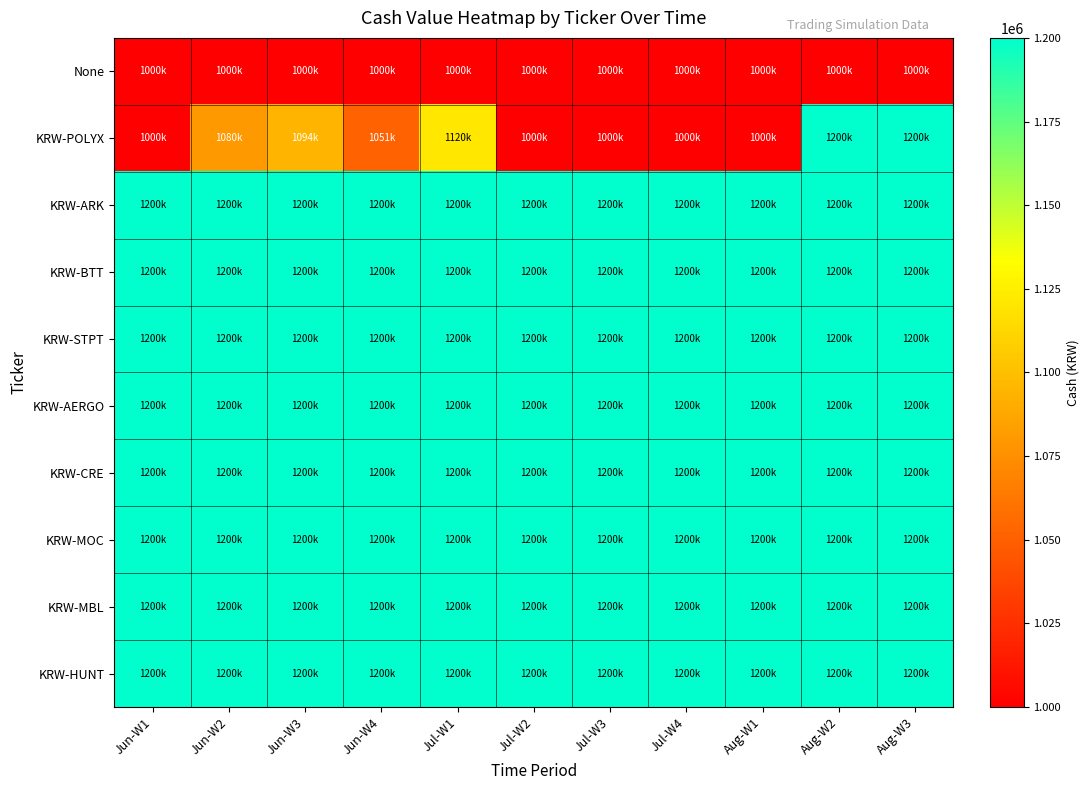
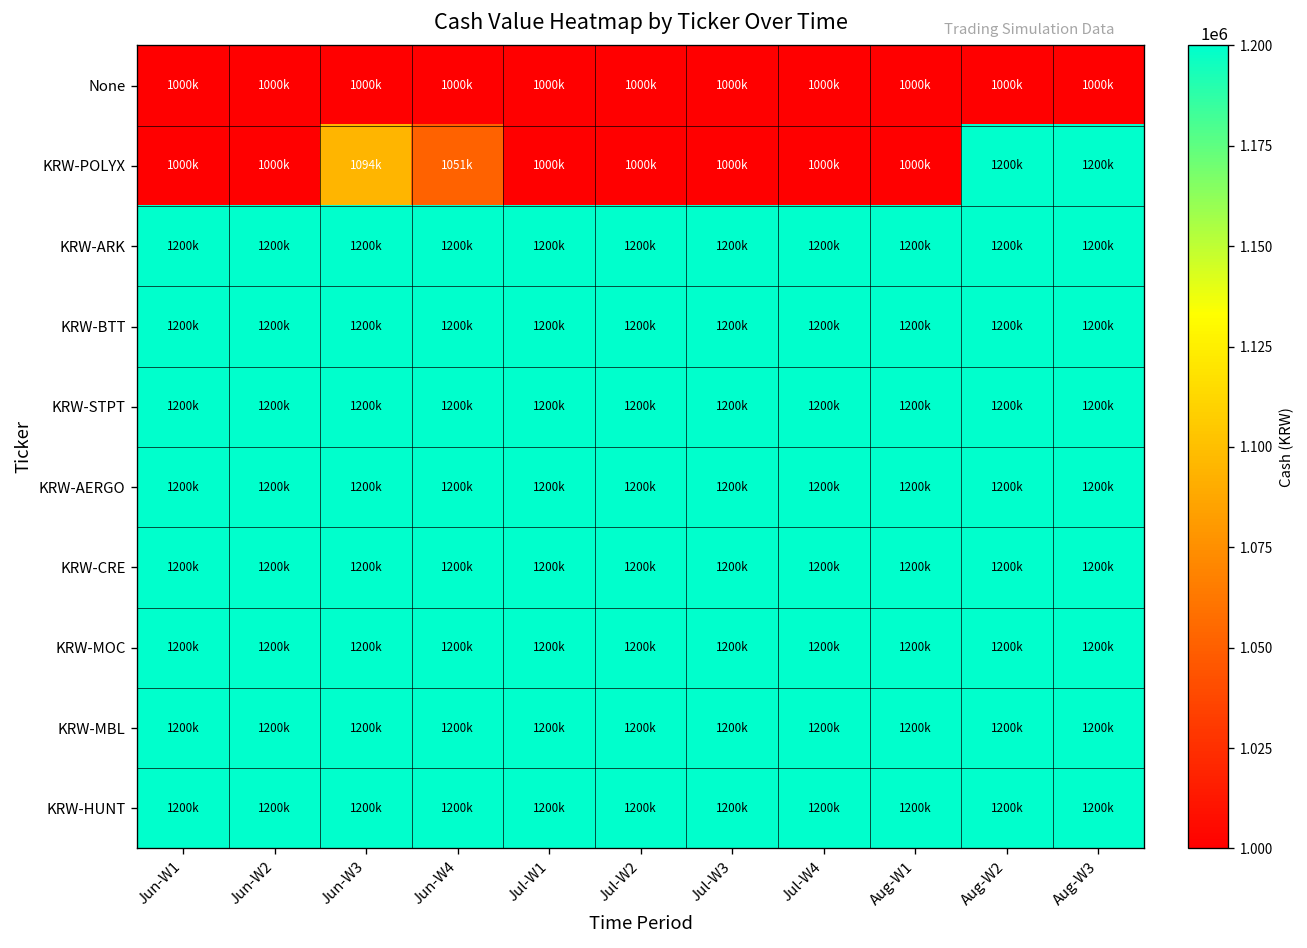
KRW-POLYX, Jun-W2: 1080k -> 1000k
KRW-POLYX, Jul-W1: 1120k -> 1000k
